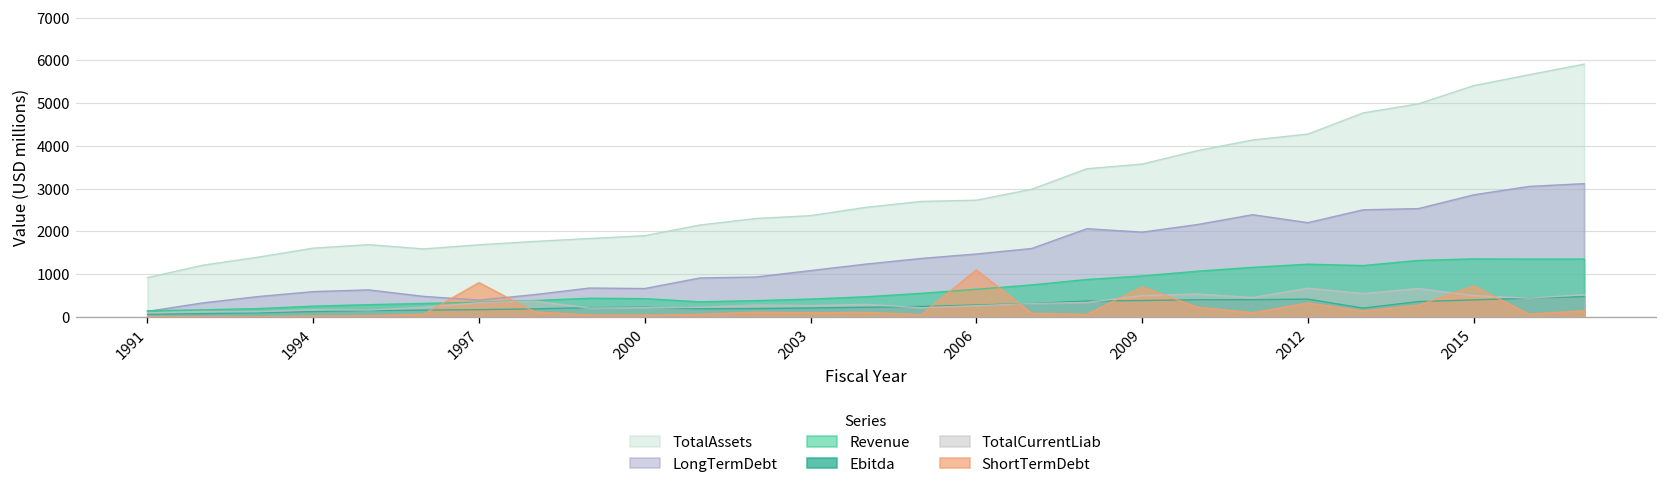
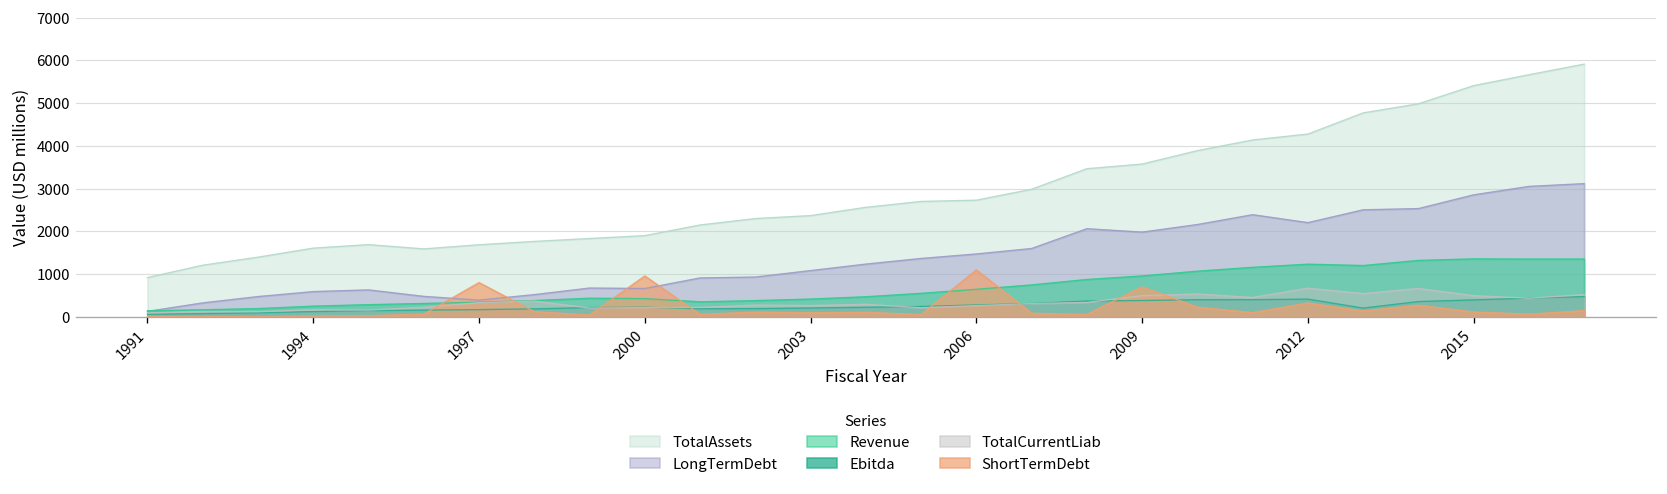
ShortTermDebt, 2000: 0 -> 1000
ShortTermDebt, 2015: 700 -> 100
